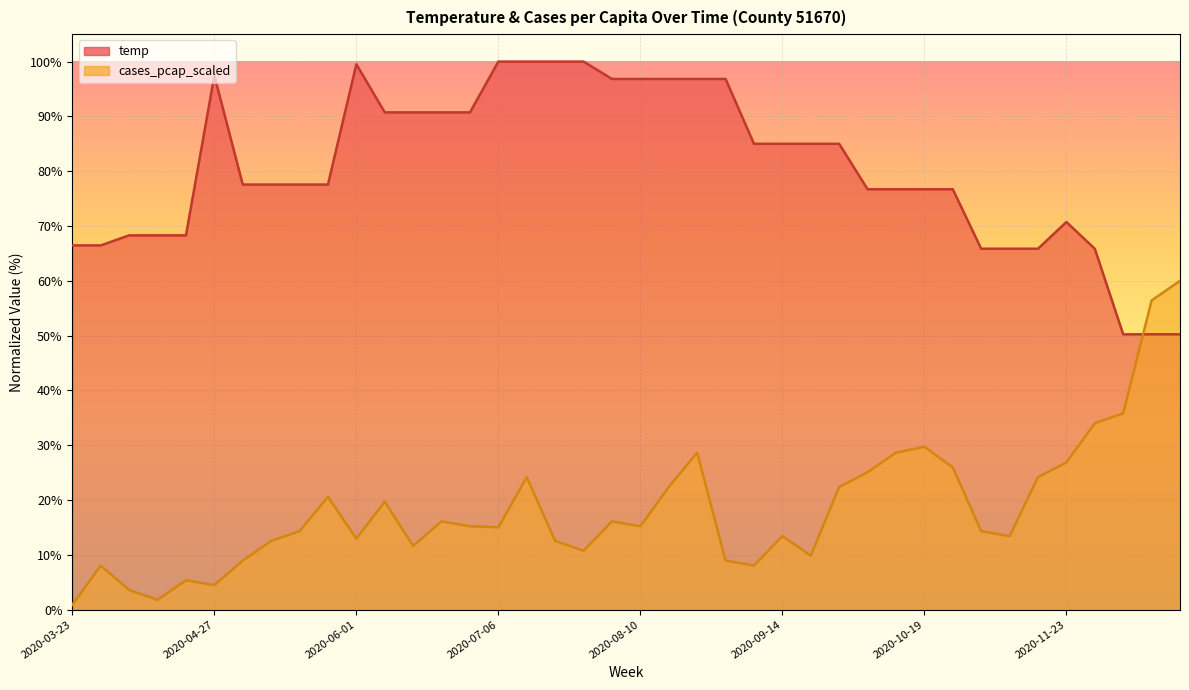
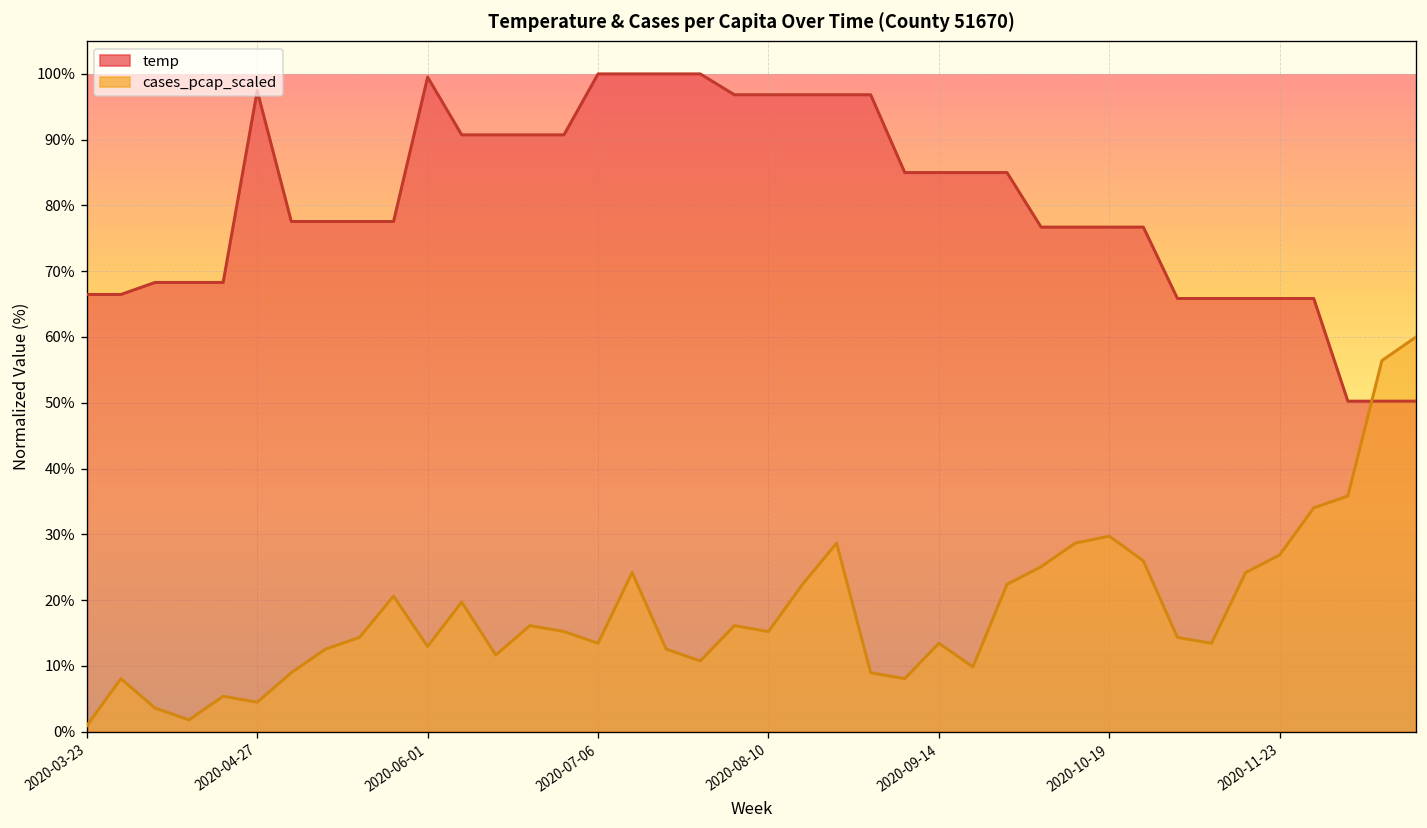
cases_pcap_scaled, 2020-07-06: 15% -> 13%
temp, 2020-11-23: 71% -> 66%
